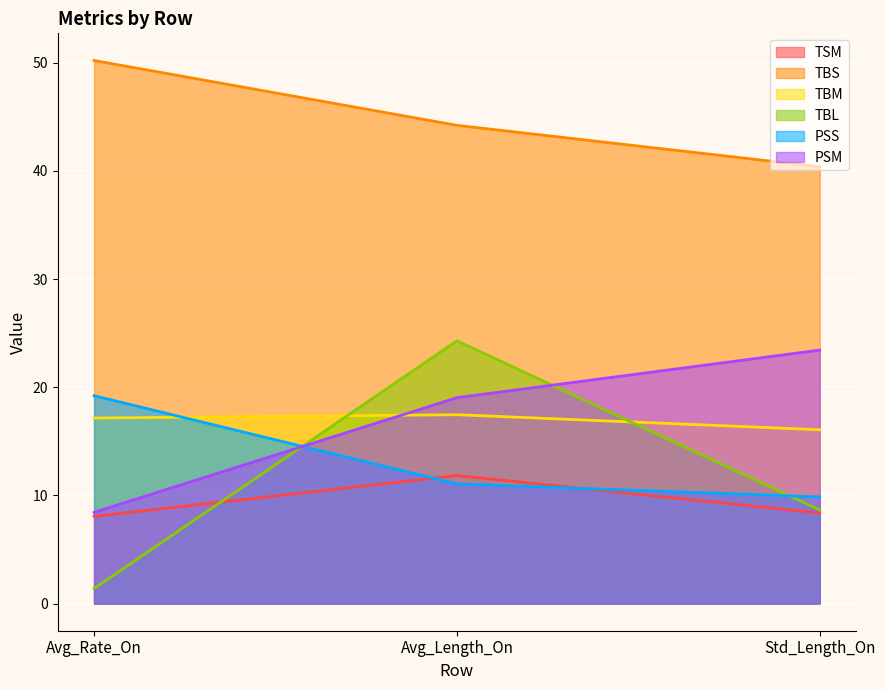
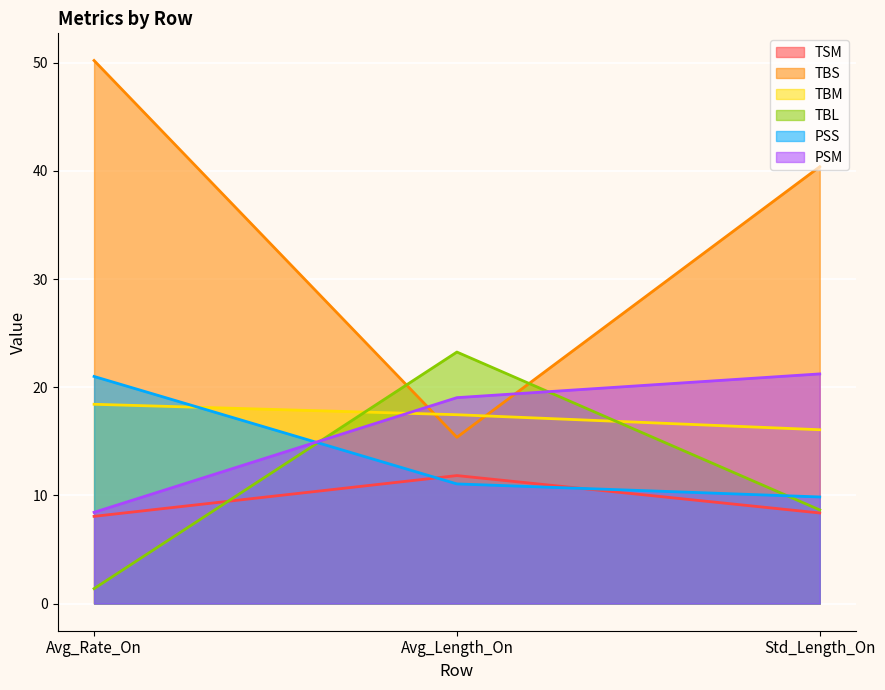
TBM, Avg_Rate_On: 17.1 -> 18.4
PSS, Avg_Rate_On: 19.2 -> 21.0
TBS, Avg_Length_On: 44.2 -> 15.4
TBL, Avg_Length_On: 24.3 -> 23.3
PSM, Std_Length_On: 23.4 -> 21.2
